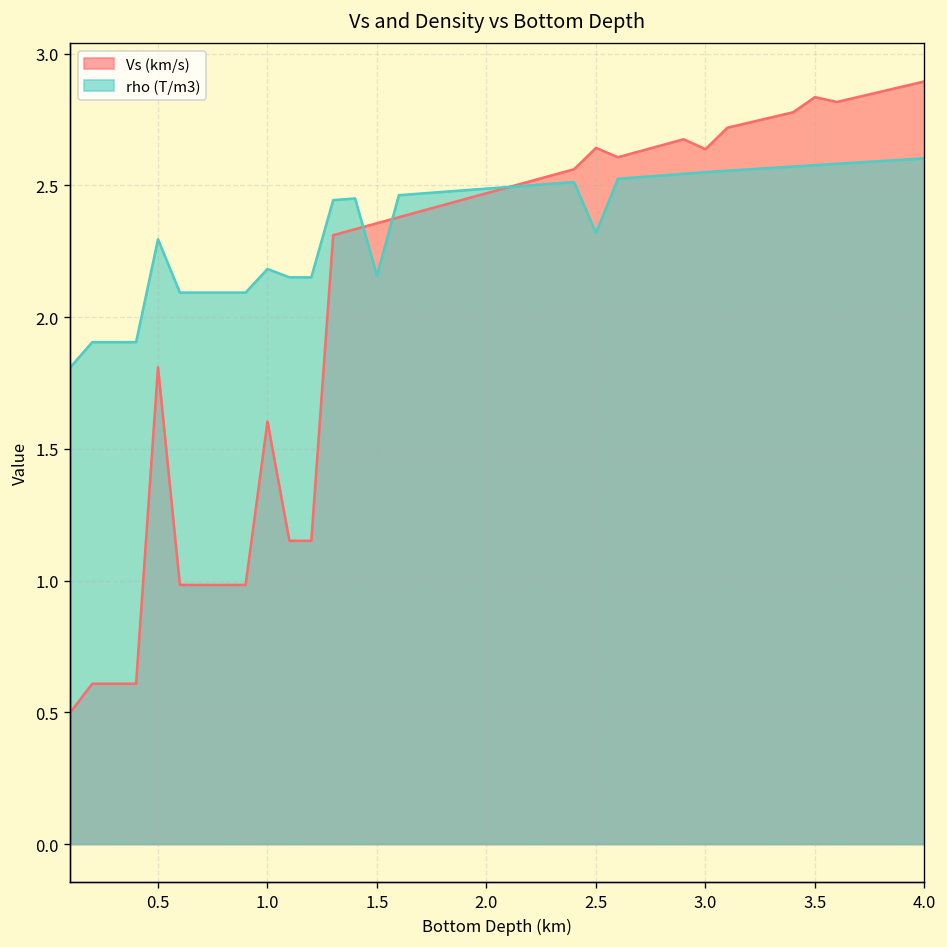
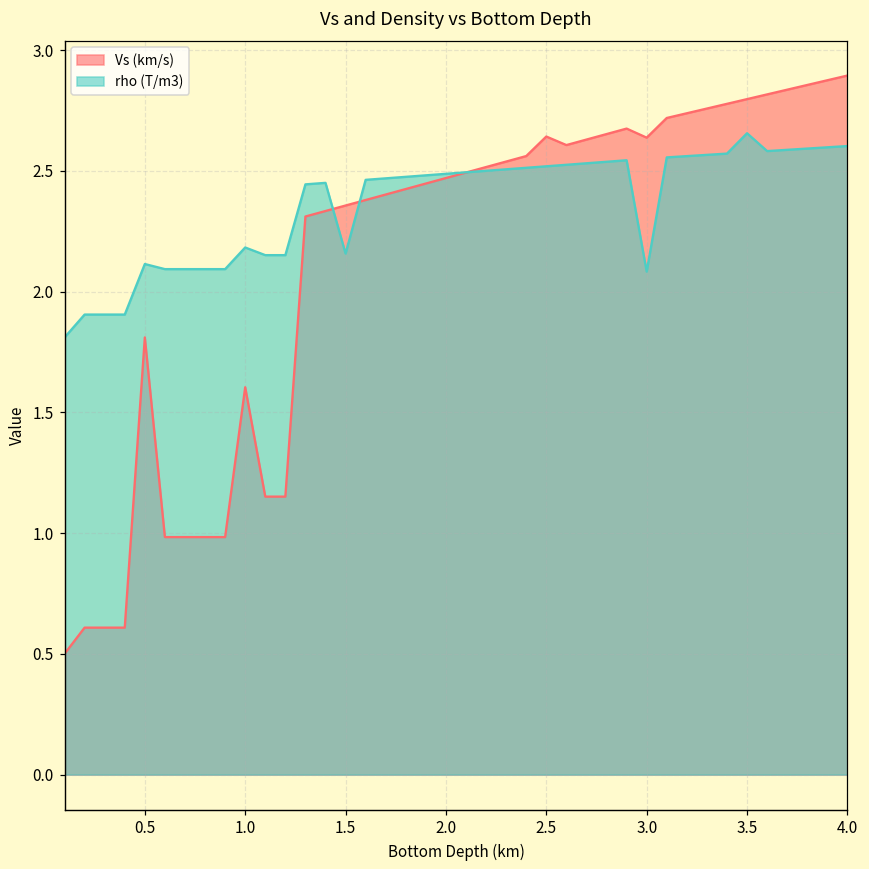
rho (T/m3), 0.5: 2.30 -> 2.11
rho (T/m3), 2.5: 2.32 -> 2.52
rho (T/m3), 3.0: 2.55 -> 2.08
Vs (km/s), 3.5: 2.83 -> 2.80
rho (T/m3), 3.5: 2.58 -> 2.66
